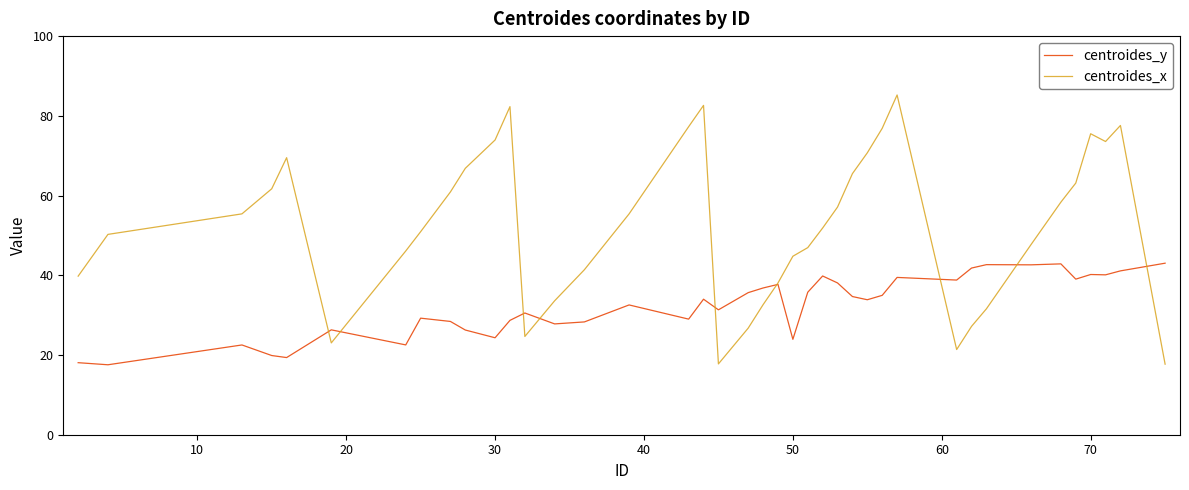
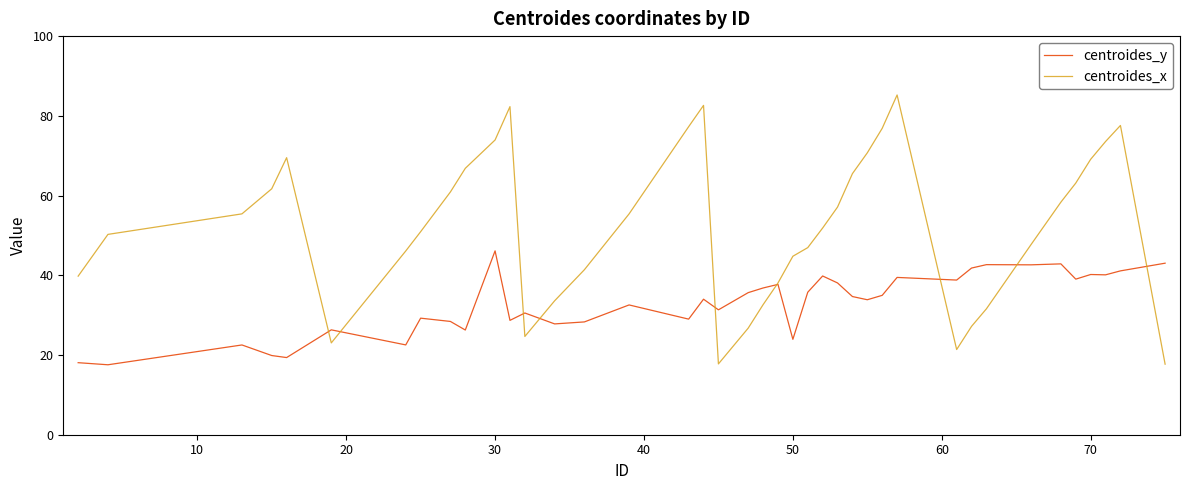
centroides_y, 30: 24 -> 46
centroides_x, 70: 76 -> 69
